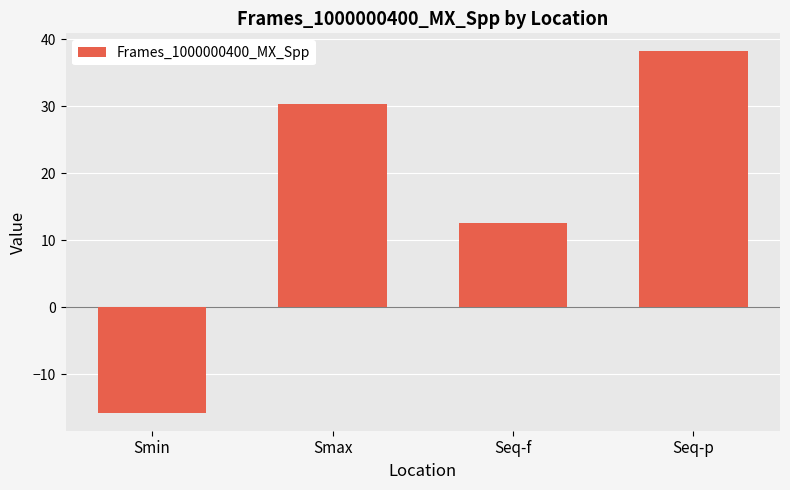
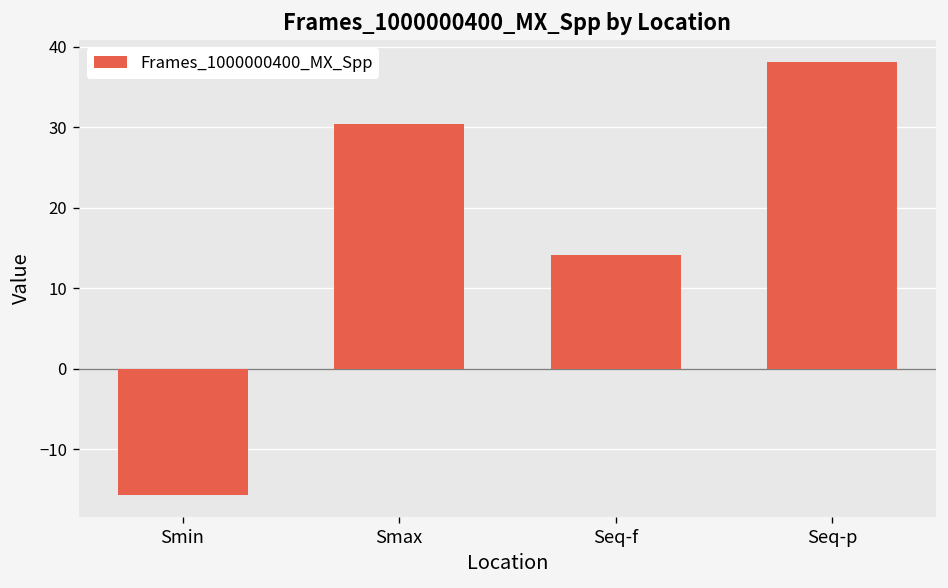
Seq-f: 13 -> 14
